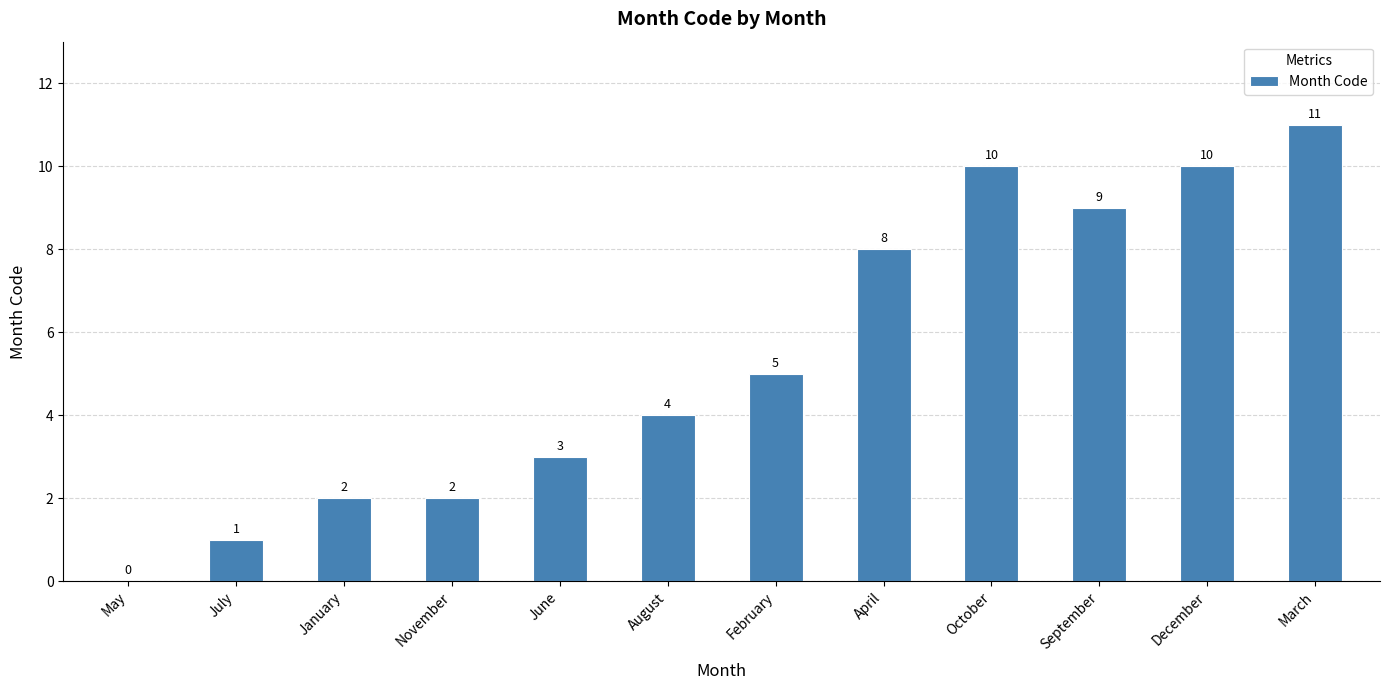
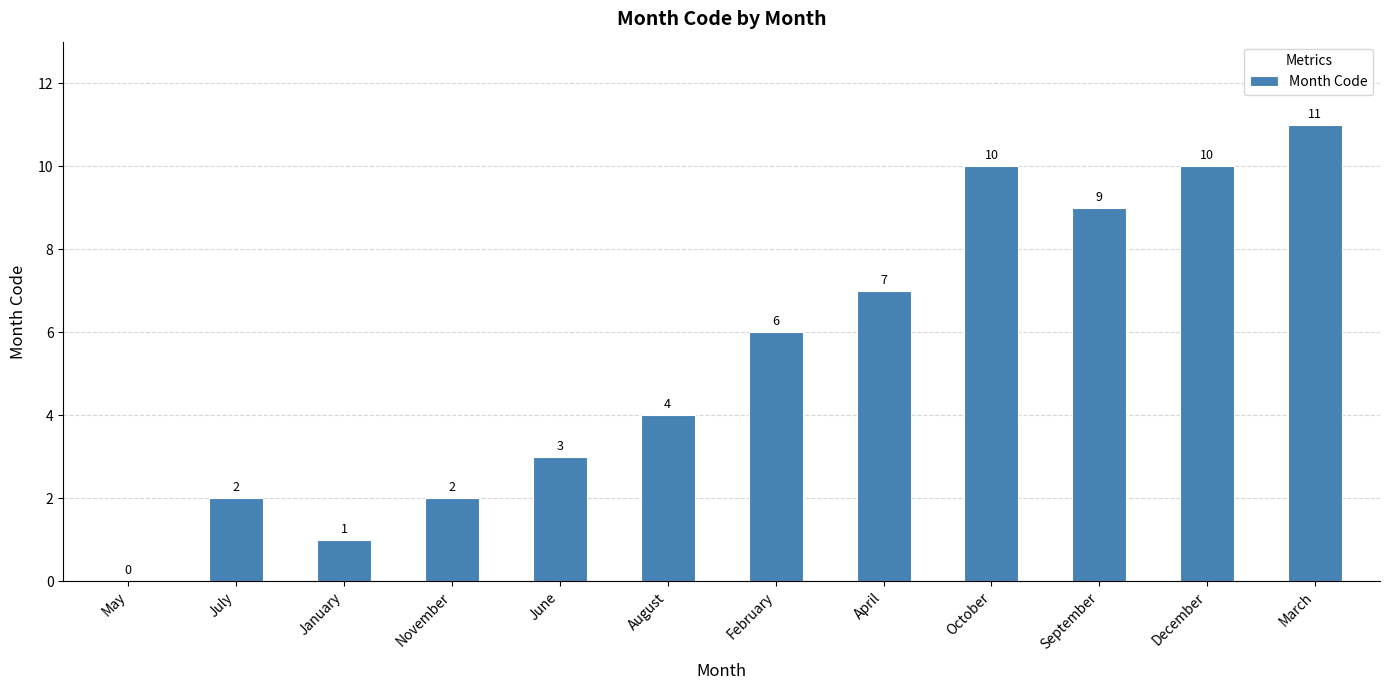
July: 1 -> 2
January: 2 -> 1
February: 5 -> 6
April: 8 -> 7
